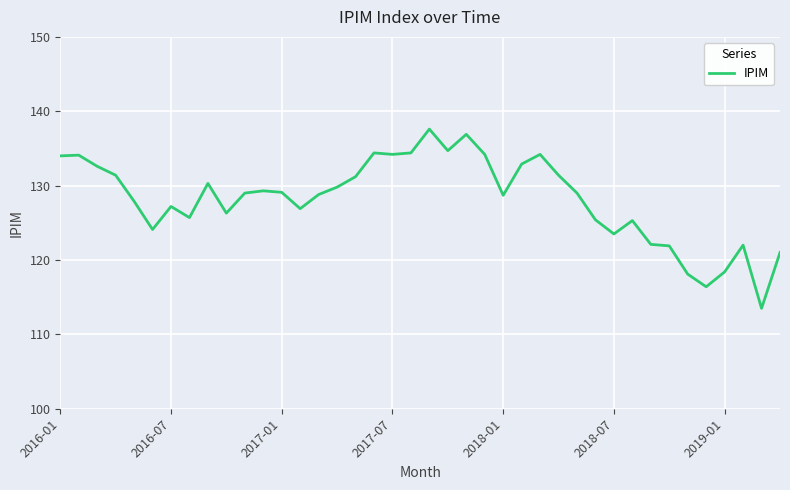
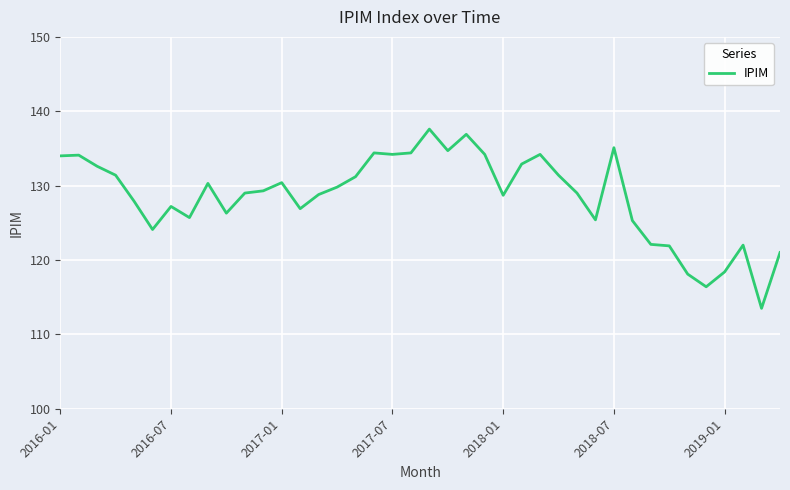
2017-01: 129 -> 130
2018-07: 124 -> 135
